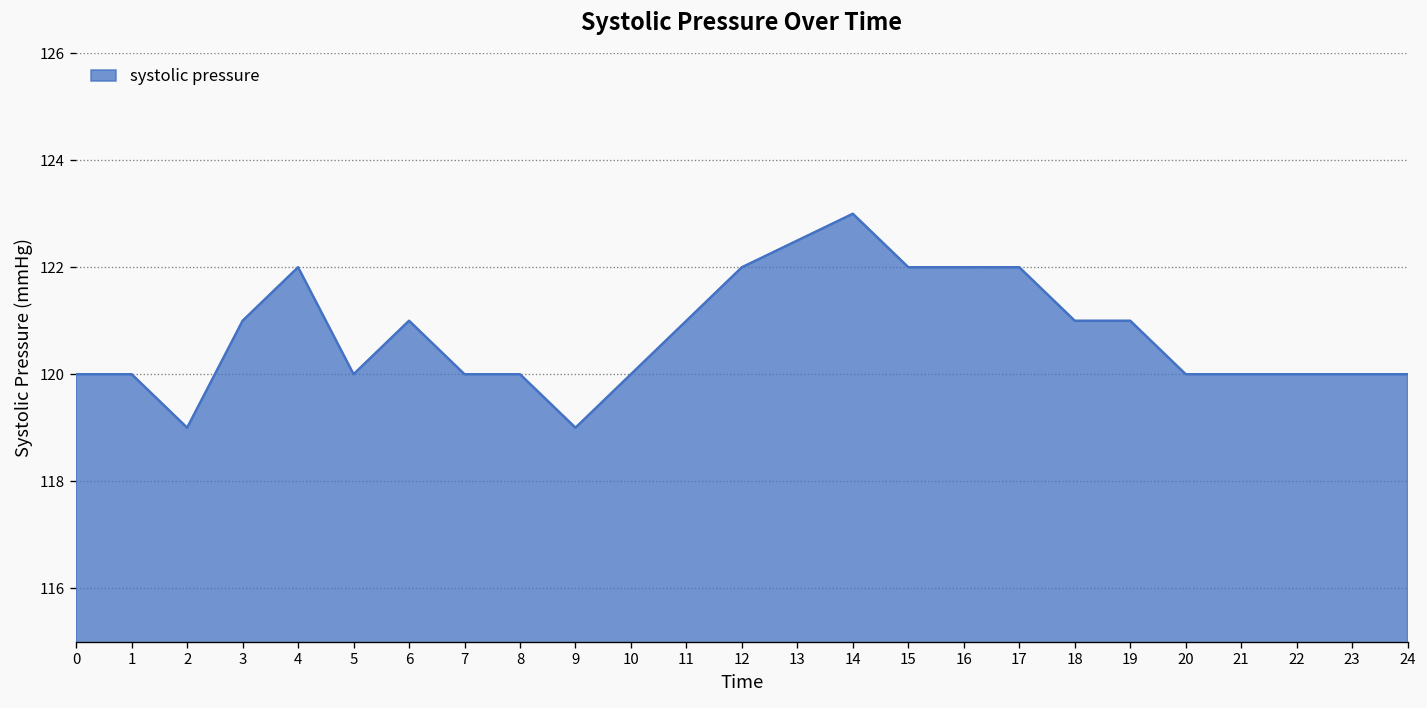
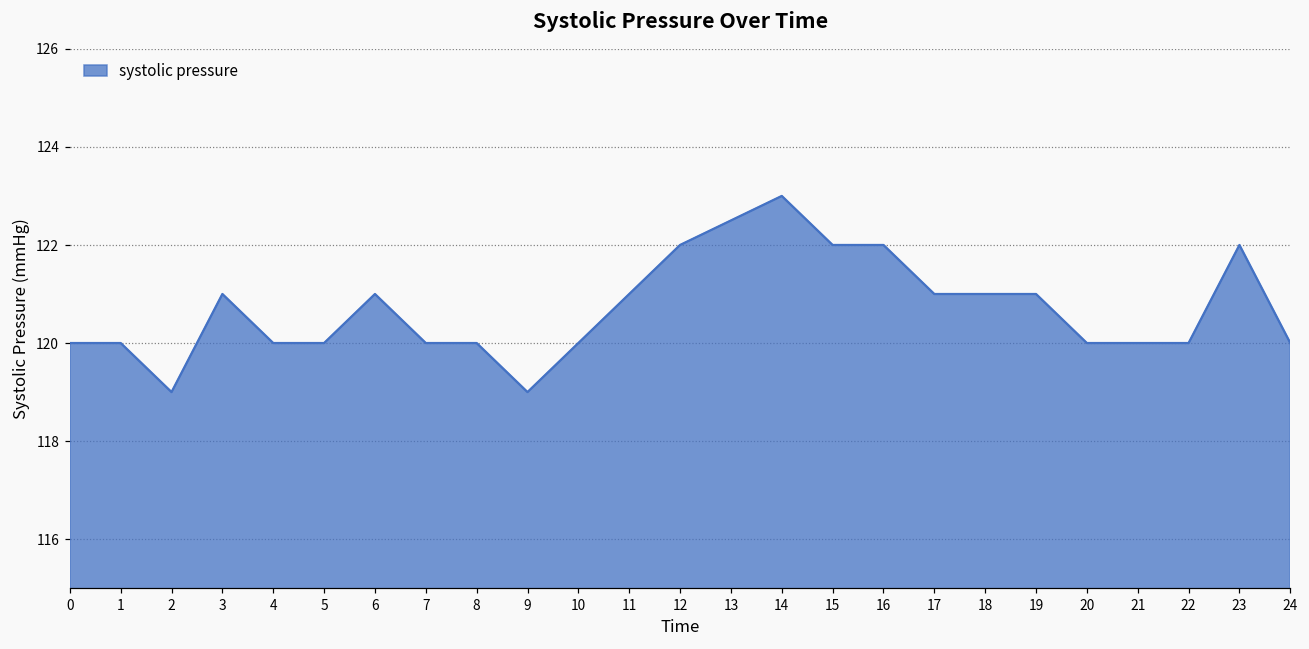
4: 122 -> 120
17: 122 -> 121
23: 120 -> 122
